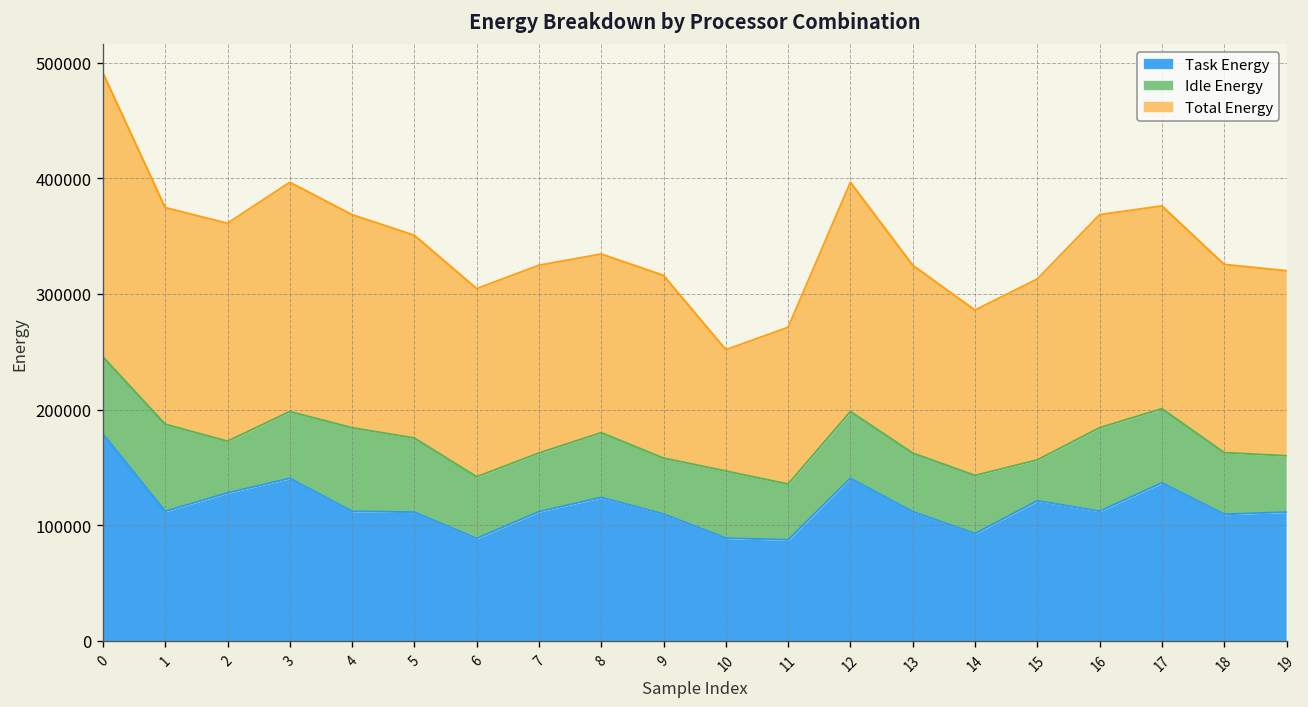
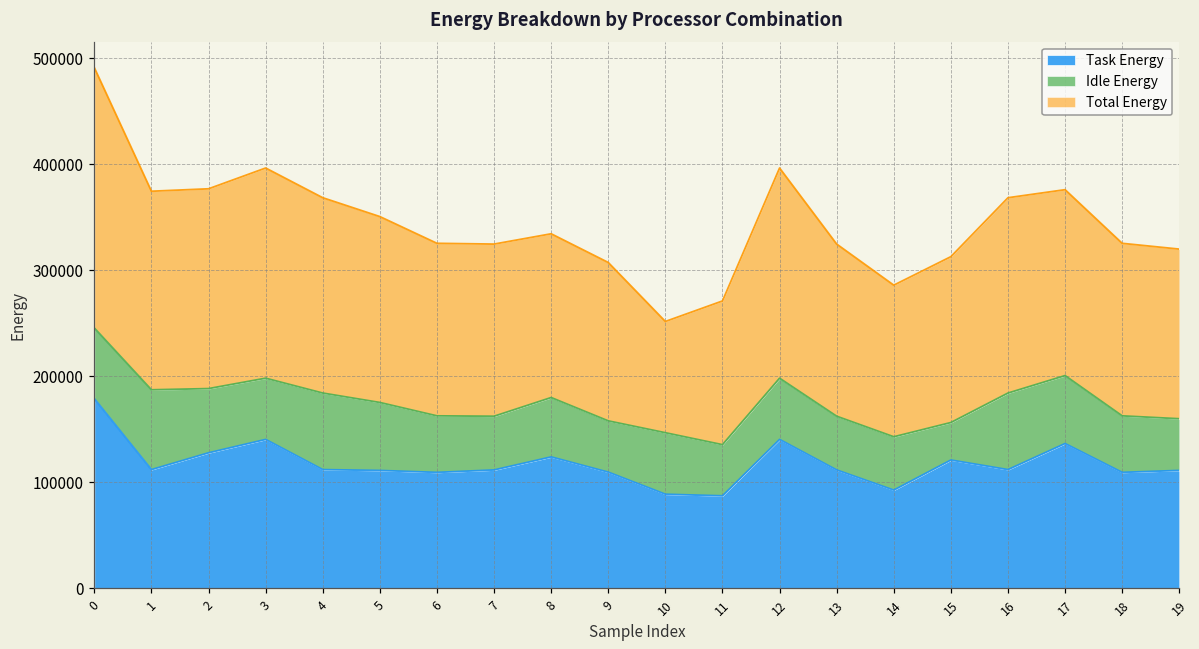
Idle Energy, 2: 40000 -> 60000
Task Energy, 6: 90000 -> 110000
Total Energy, 9: 160000 -> 150000
